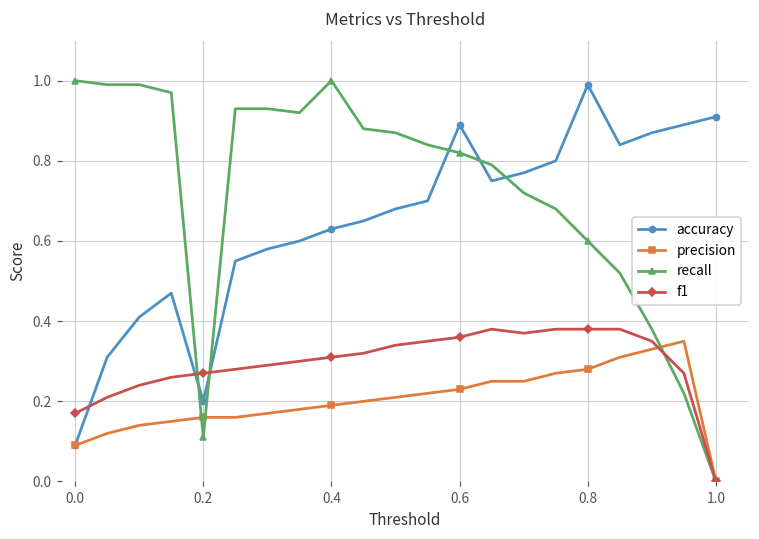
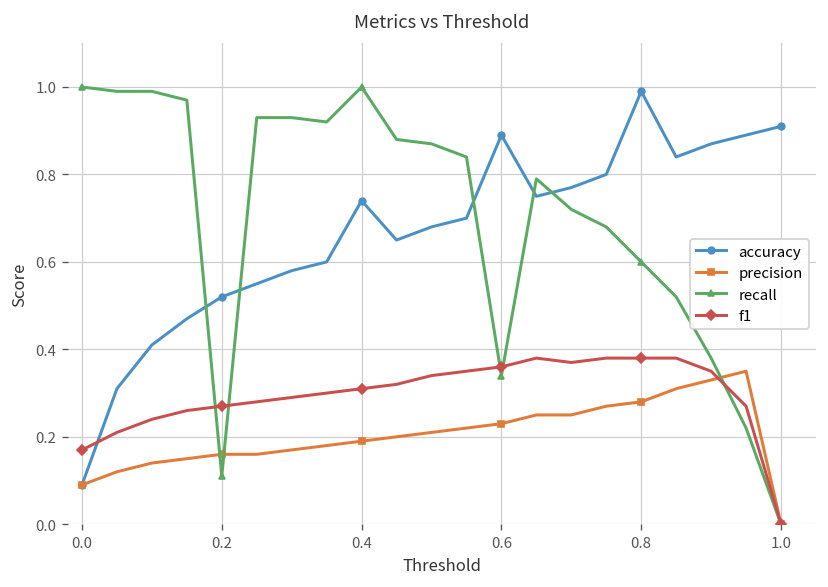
accuracy, 0.2: 0.20 -> 0.52
accuracy, 0.4: 0.63 -> 0.74
recall, 0.6: 0.82 -> 0.34
